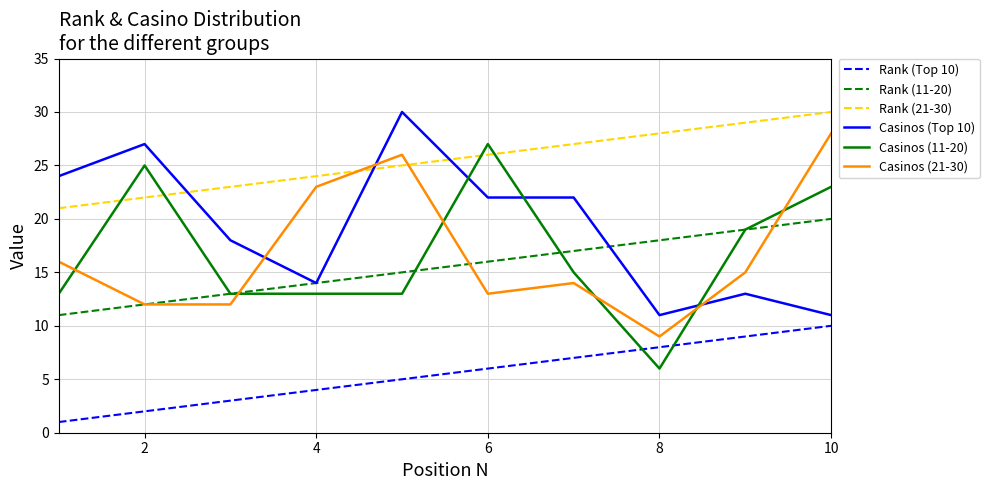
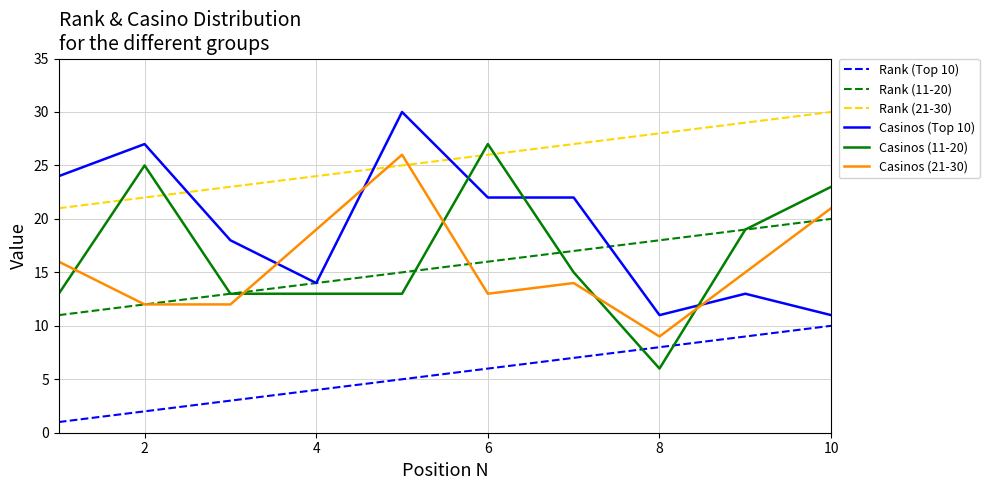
Casinos (21-30), 4: 23 -> 19
Casinos (21-30), 10: 28 -> 21
